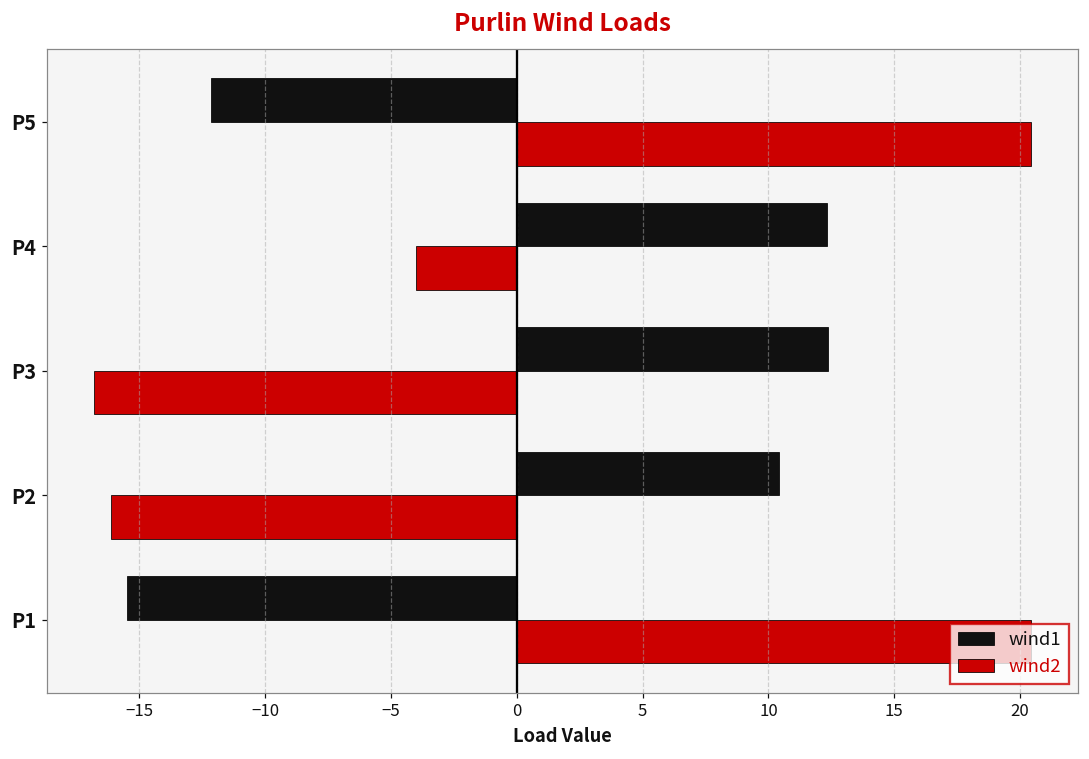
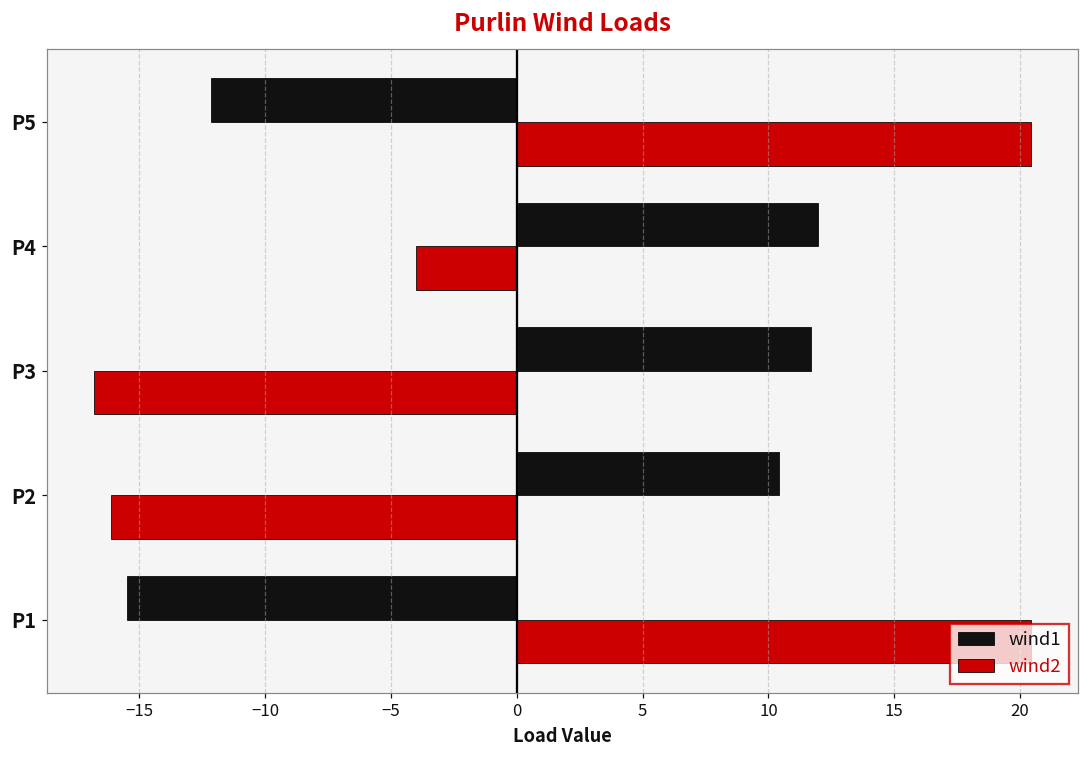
wind1, P4: 12.3 -> 12.0
wind1, P3: 12.4 -> 11.7
